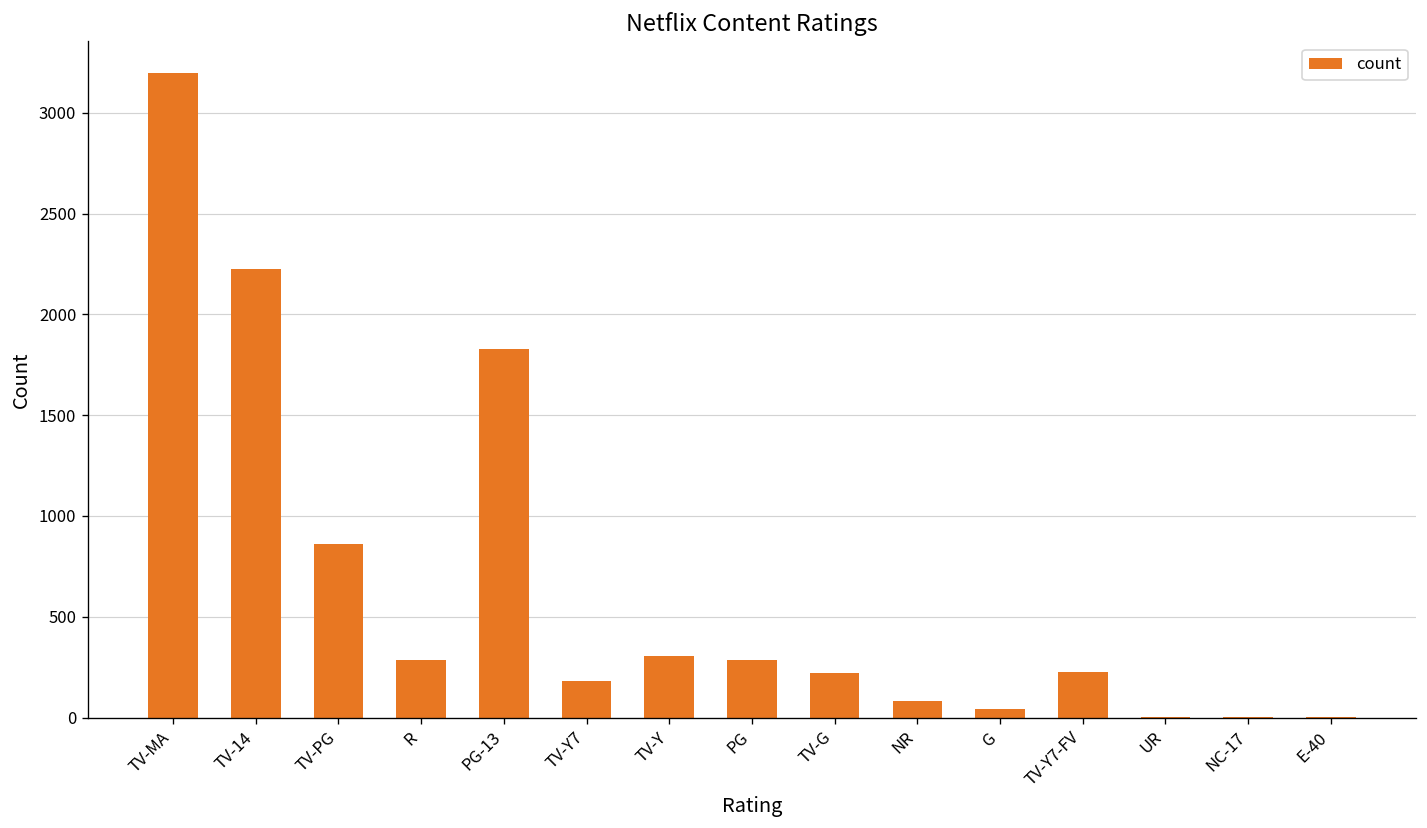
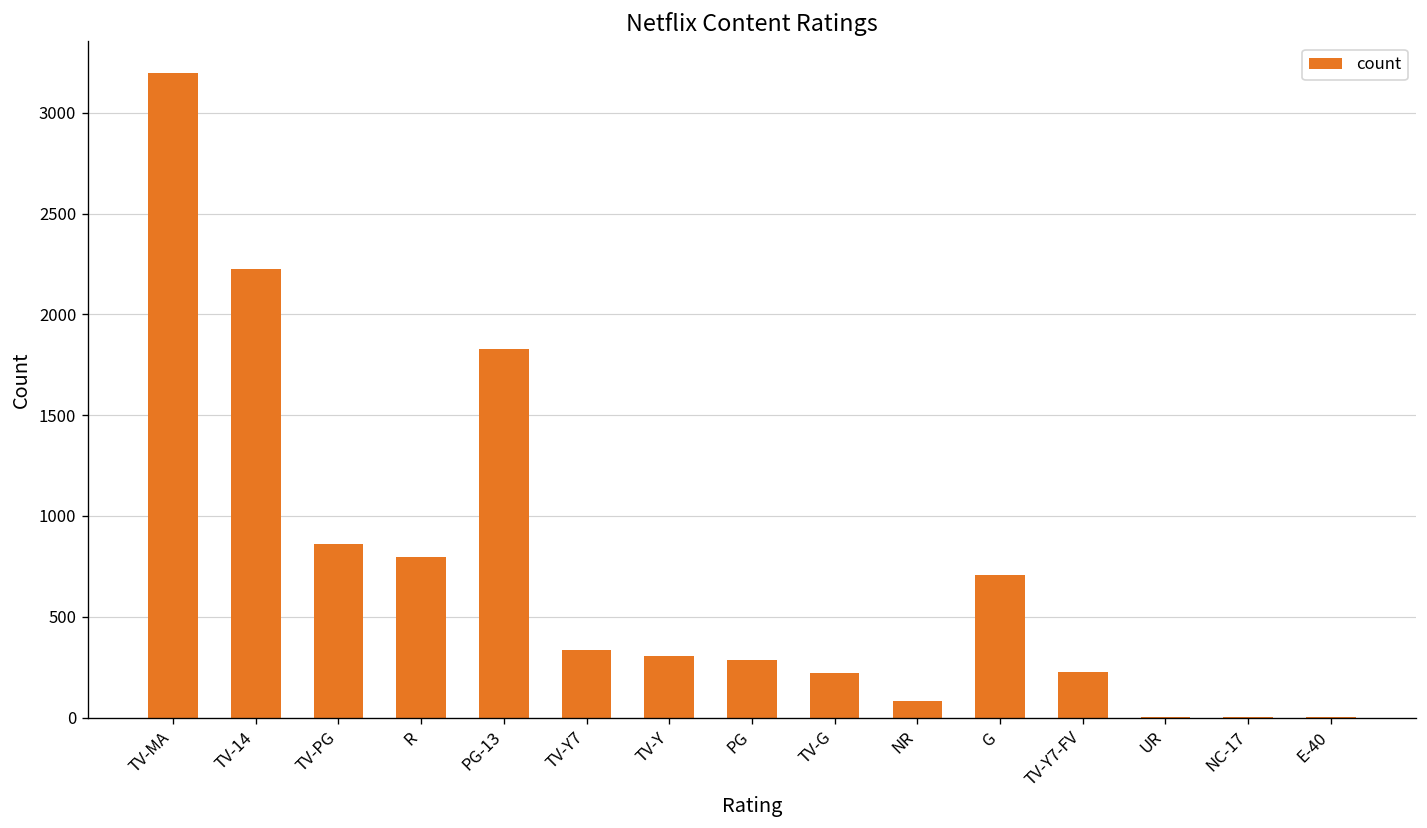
R: 280 -> 800
TV-Y7: 180 -> 330
G: 40 -> 710
